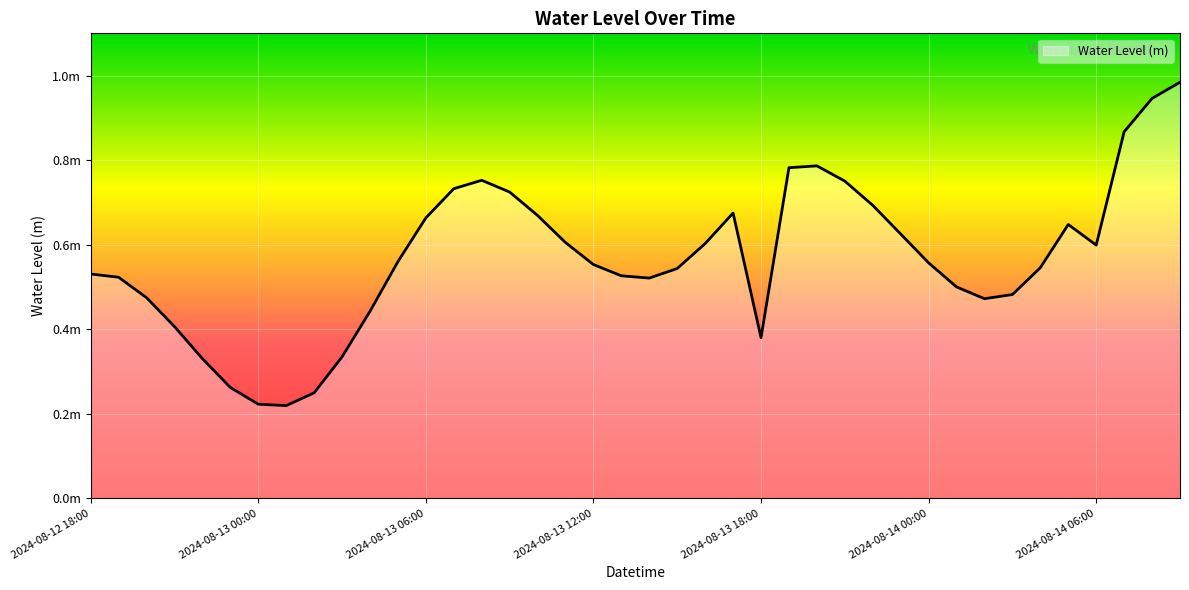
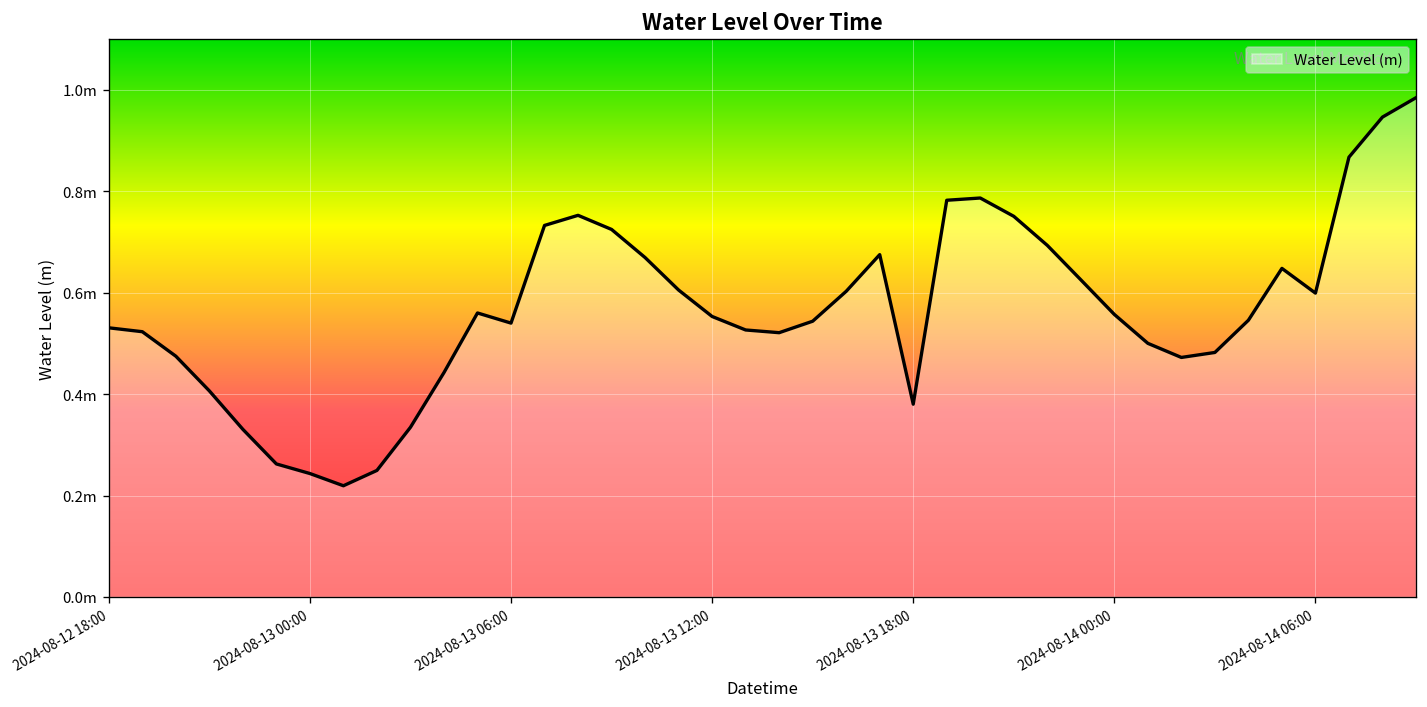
2024-08-13 00:00: 0.22m -> 0.24m
2024-08-13 06:00: 0.66m -> 0.54m
